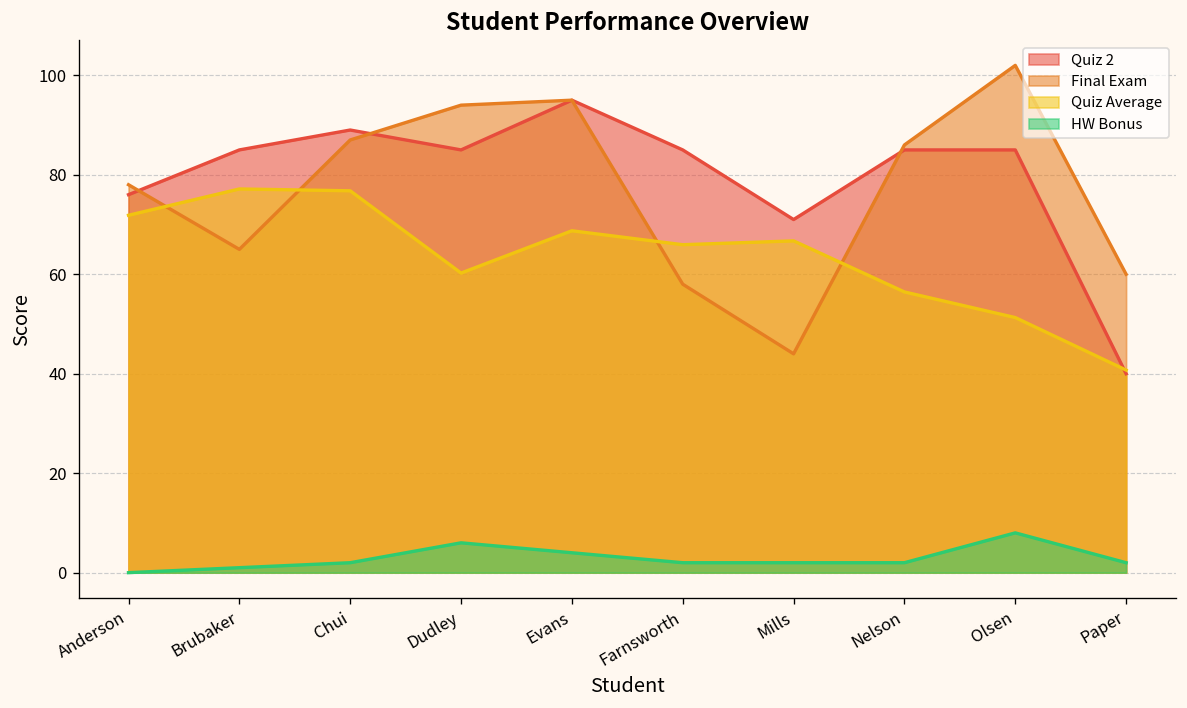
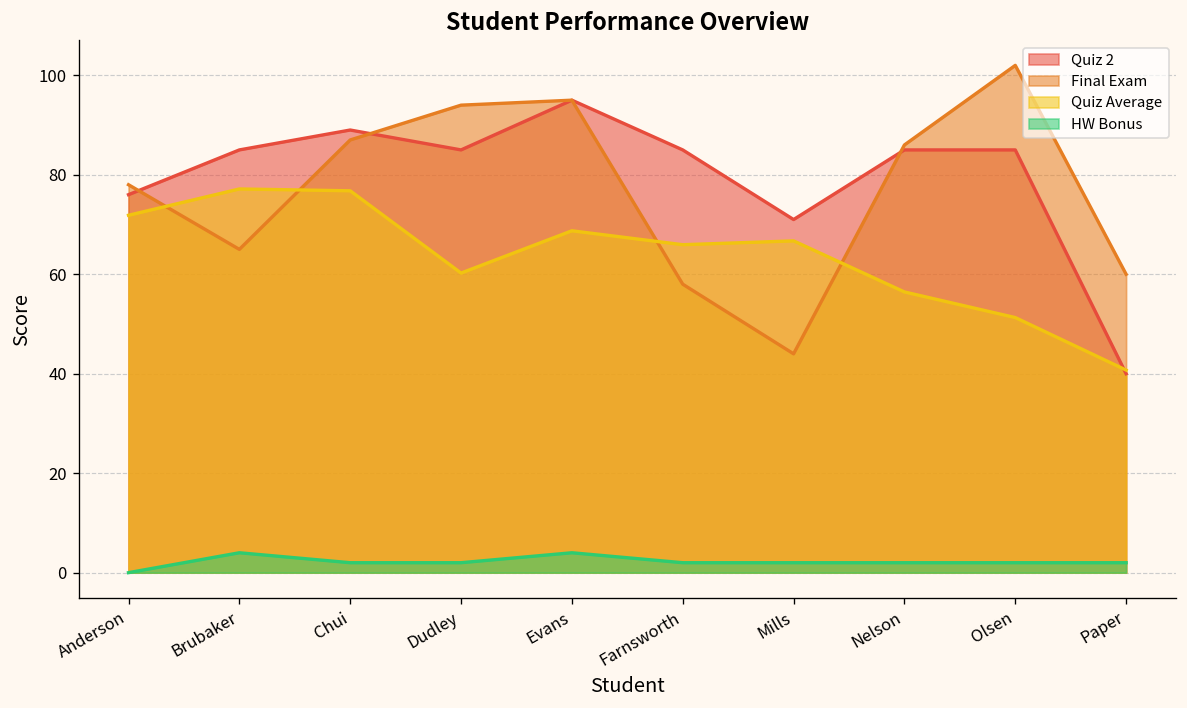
HW Bonus, Brubaker: 1 -> 4
HW Bonus, Dudley: 6 -> 2
HW Bonus, Olsen: 8 -> 2
